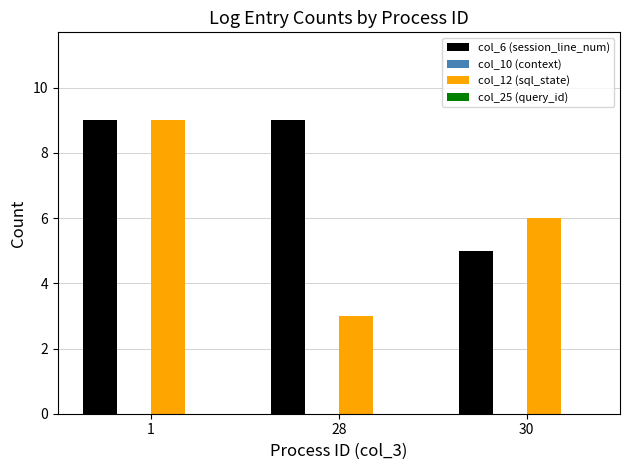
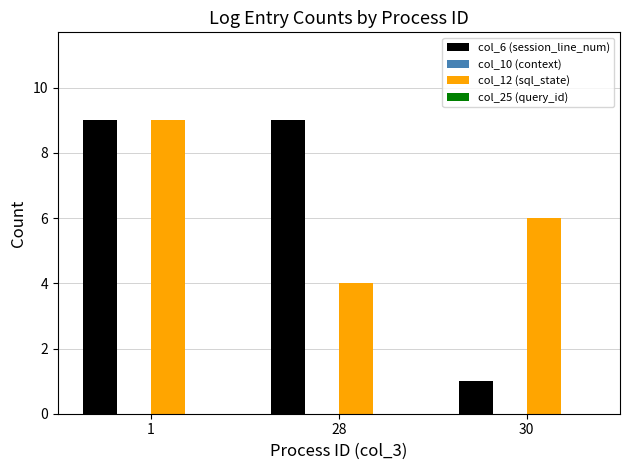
col_12 (sql_state), 28: 3 -> 4
col_6 (session_line_num), 30: 5 -> 1
